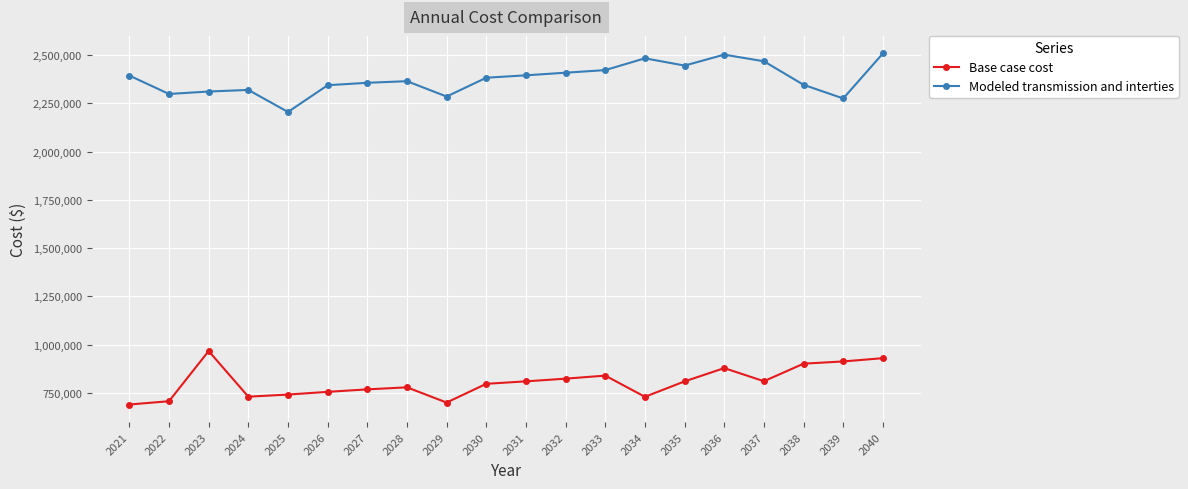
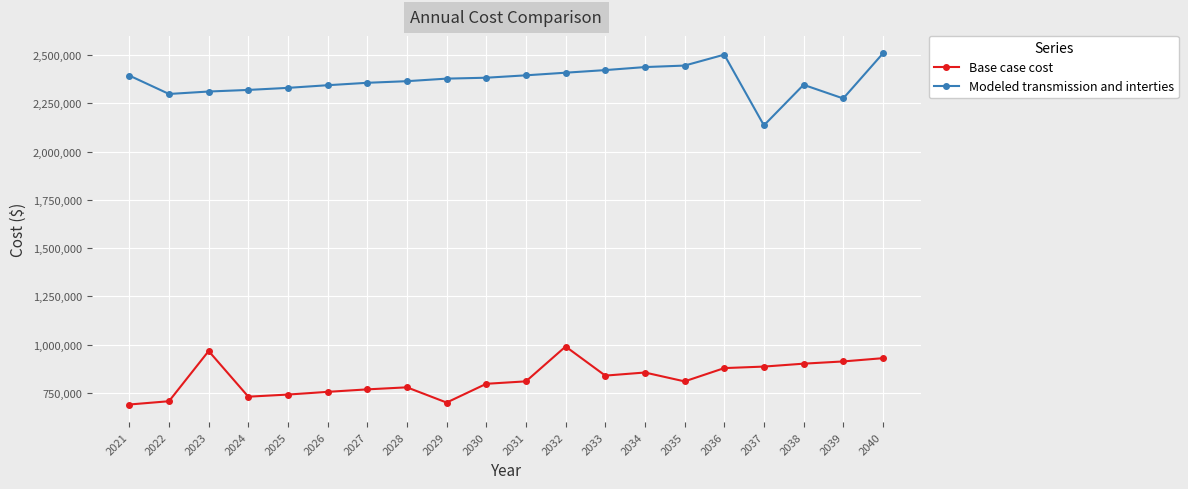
Modeled transmission and interties, 2025: 2,210,000 -> 2,330,000
Modeled transmission and interties, 2029: 2,290,000 -> 2,380,000
Base case cost, 2032: 820,000 -> 990,000
Base case cost, 2034: 730,000 -> 850,000
Modeled transmission and interties, 2034: 2,480,000 -> 2,440,000
Base case cost, 2037: 810,000 -> 890,000
Modeled transmission and interties, 2037: 2,470,000 -> 2,140,000
